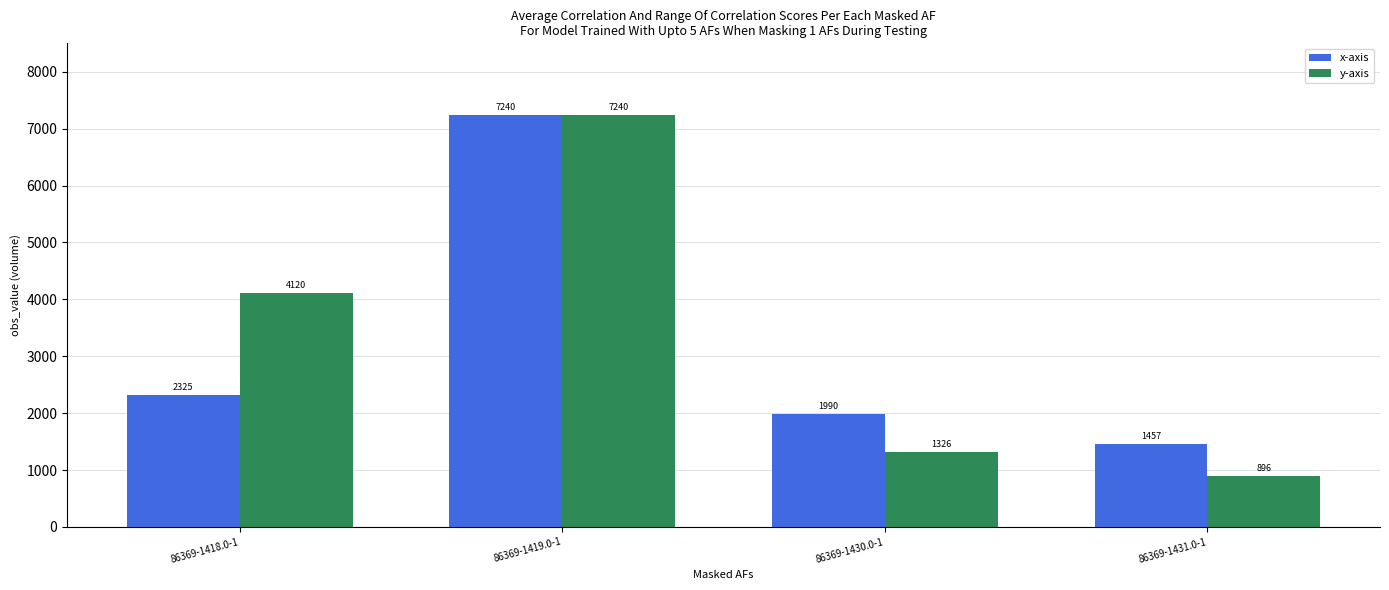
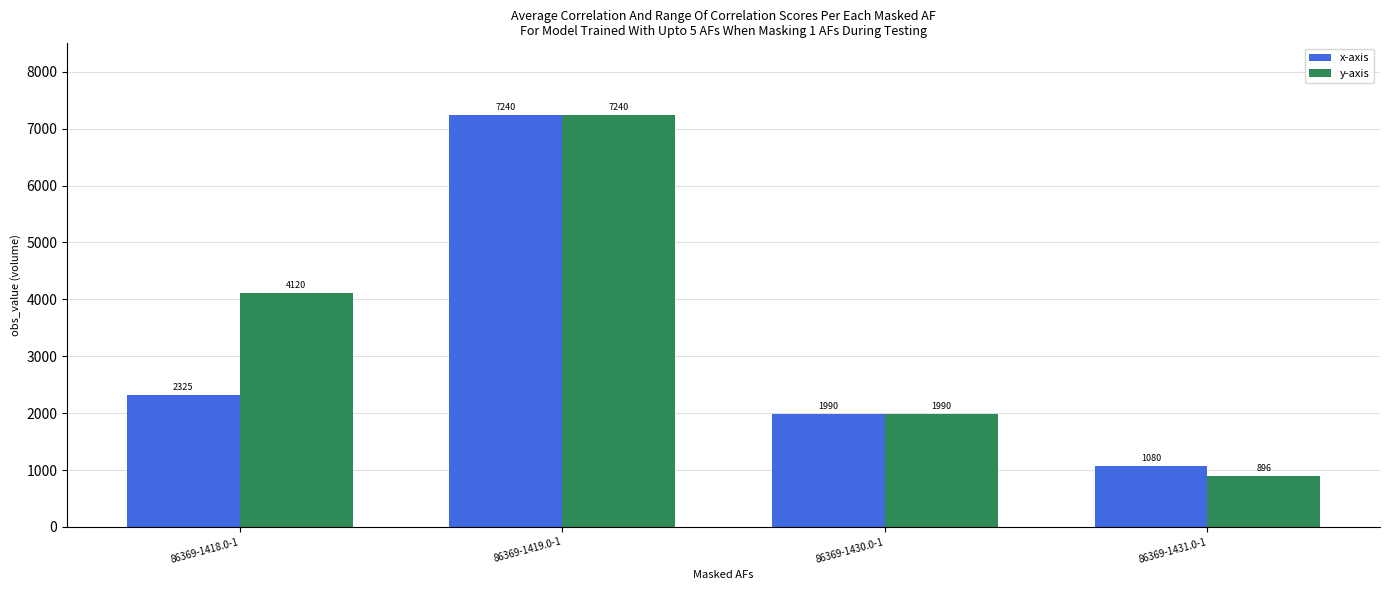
y-axis, 86369-1430.0-1: 1326 -> 1990
x-axis, 86369-1431.0-1: 1457 -> 1080
